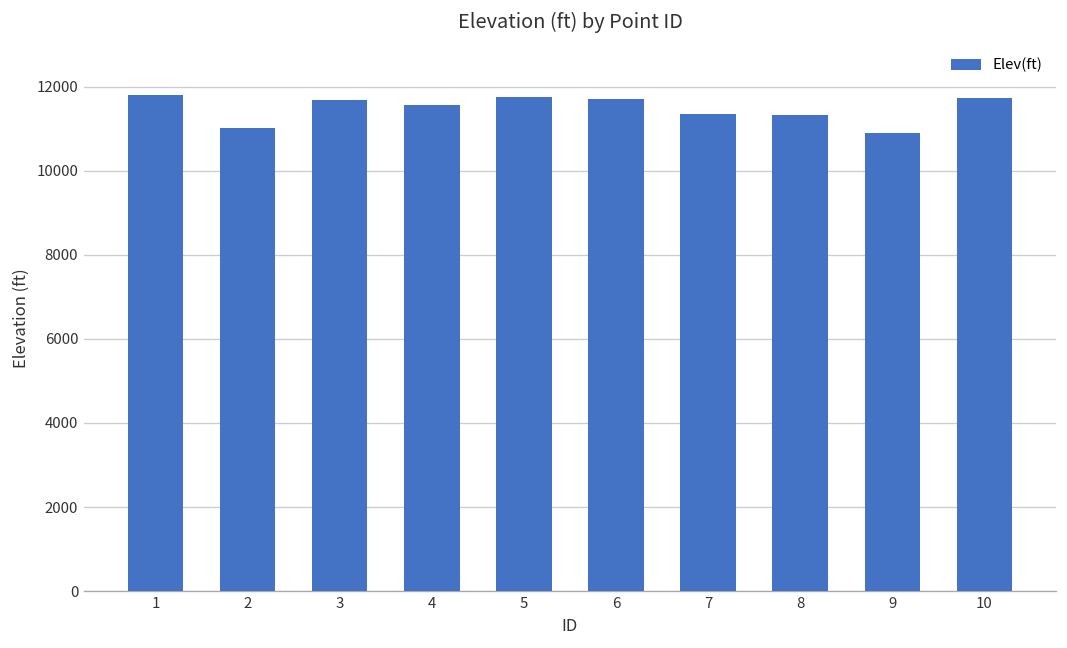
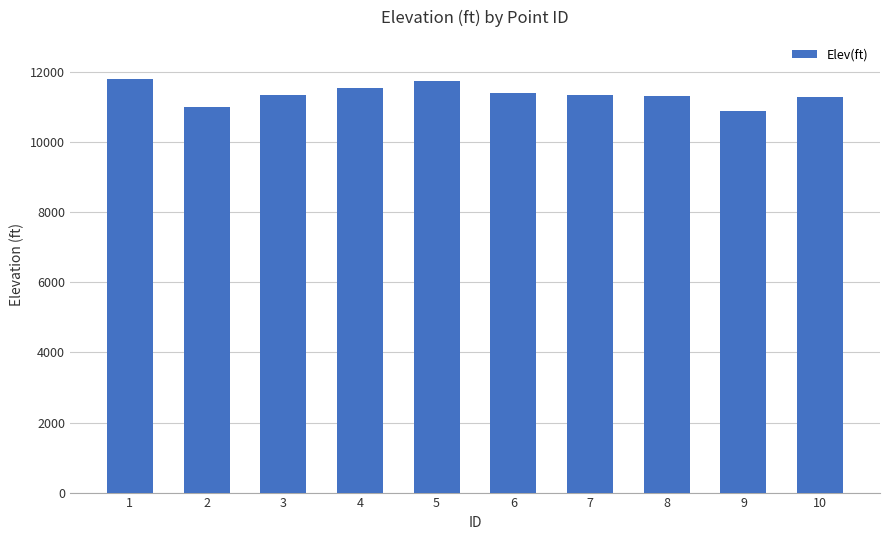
3: 11700 -> 11400
6: 11700 -> 11400
10: 11700 -> 11300
